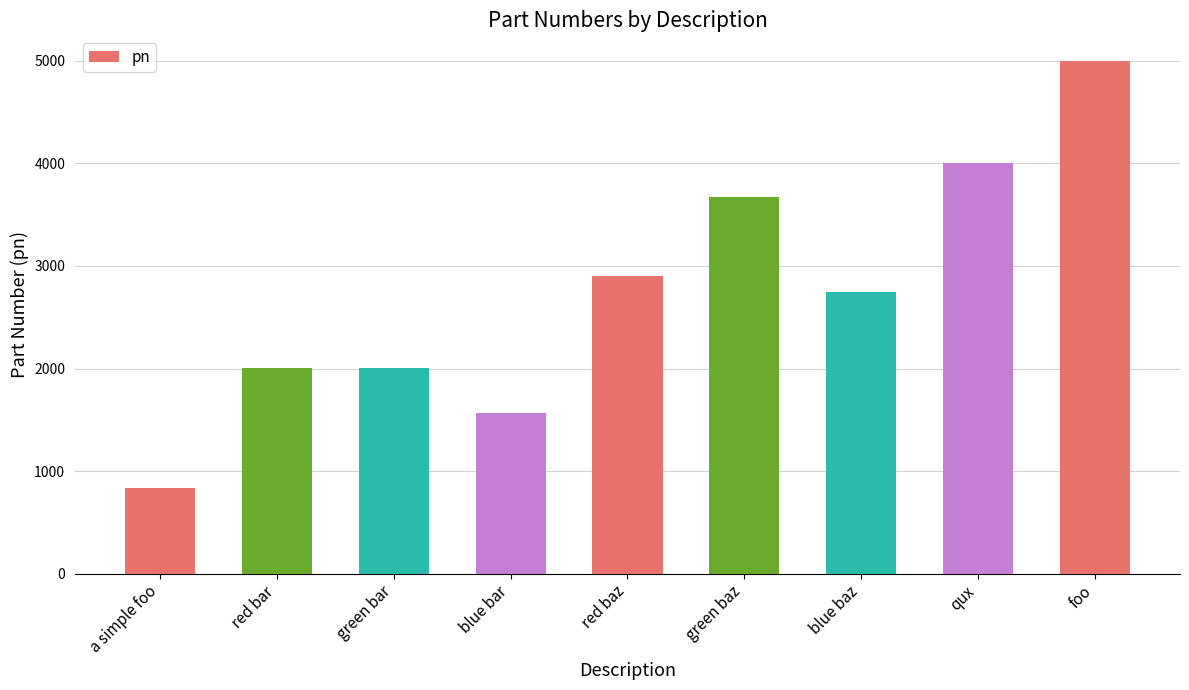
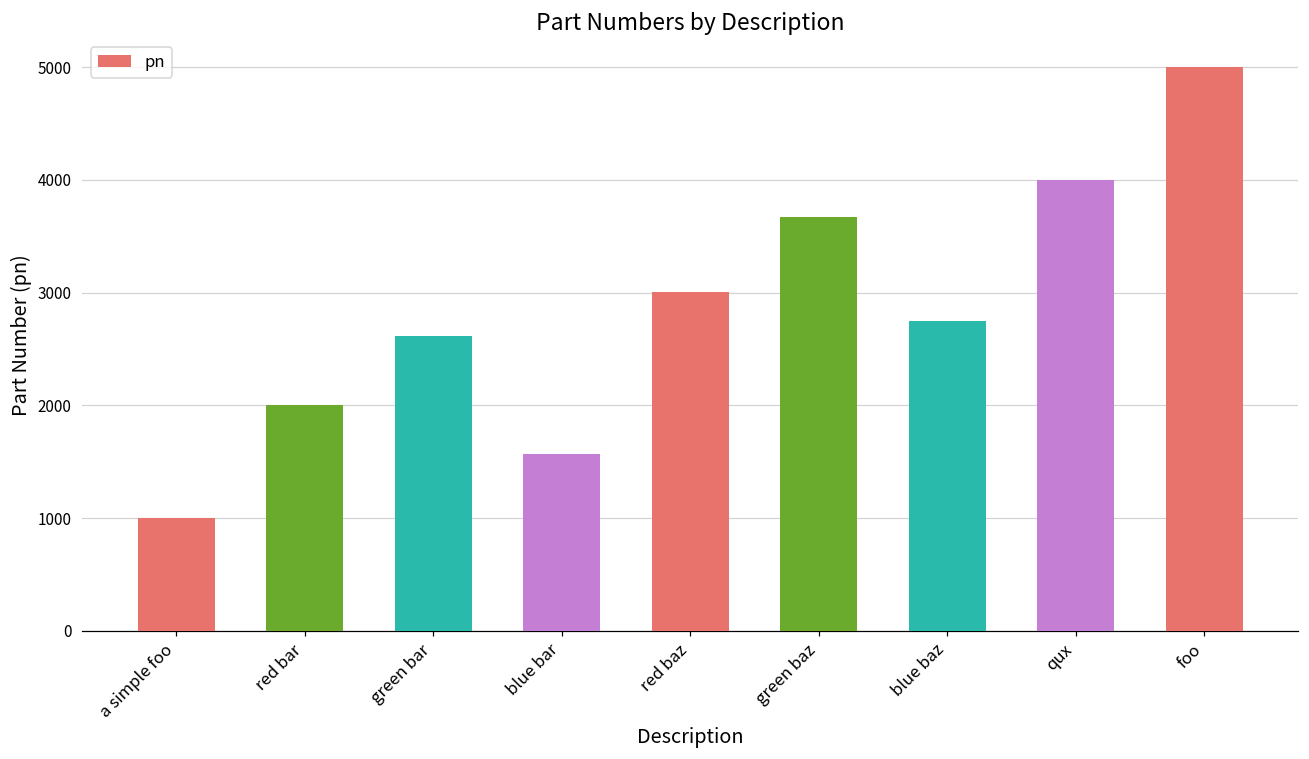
a simple foo: 840 -> 1000
green bar: 2000 -> 2620
red baz: 2900 -> 3000
